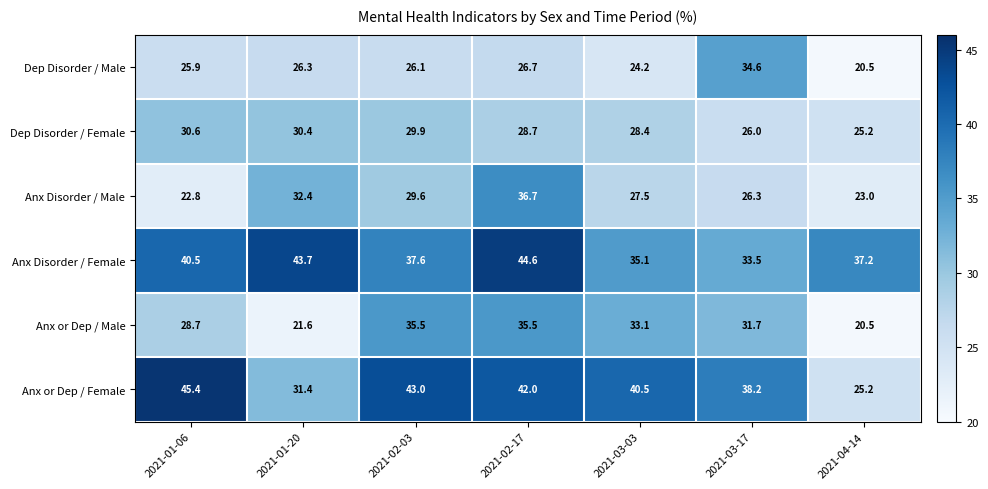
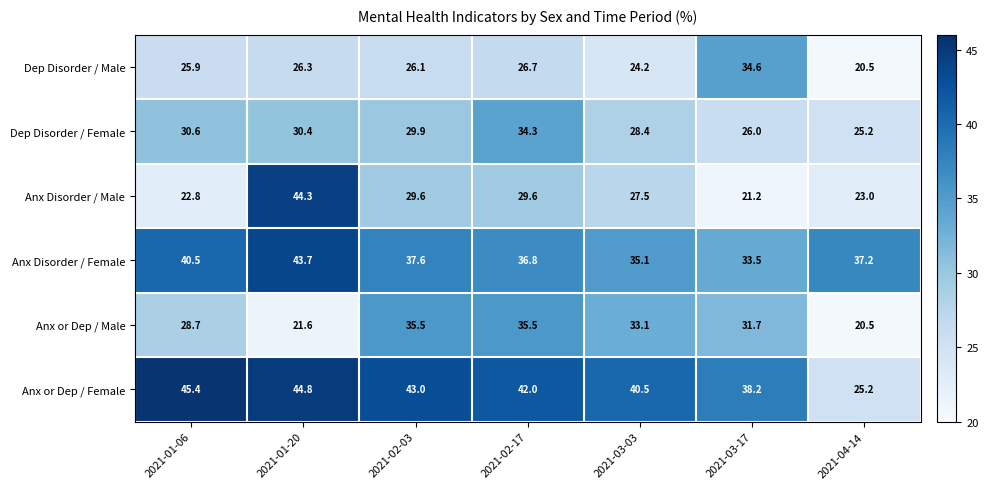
Dep Disorder / Female, 2021-02-17: 28.7 -> 34.3
Anx Disorder / Male, 2021-01-20: 32.4 -> 44.3
Anx Disorder / Male, 2021-02-17: 36.7 -> 29.6
Anx Disorder / Male, 2021-03-17: 26.3 -> 21.2
Anx Disorder / Female, 2021-02-17: 44.6 -> 36.8
Anx or Dep / Female, 2021-01-20: 31.4 -> 44.8
